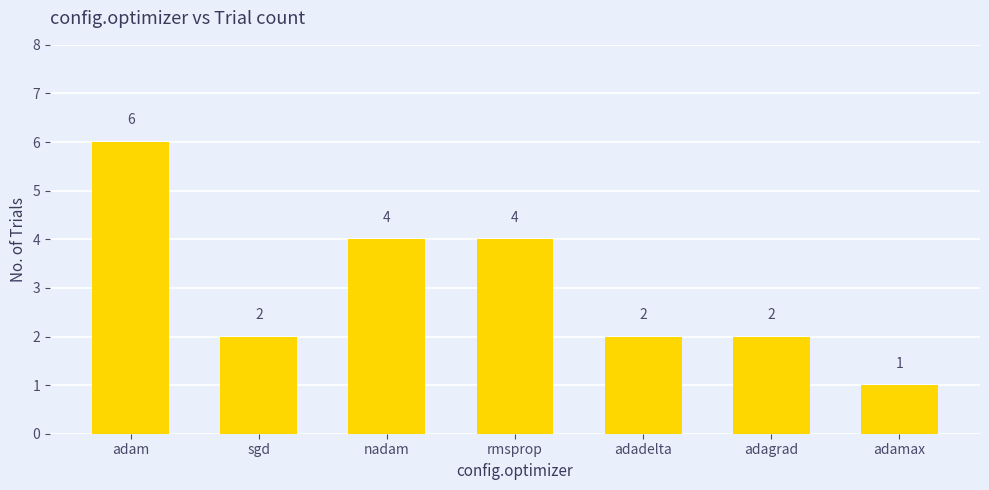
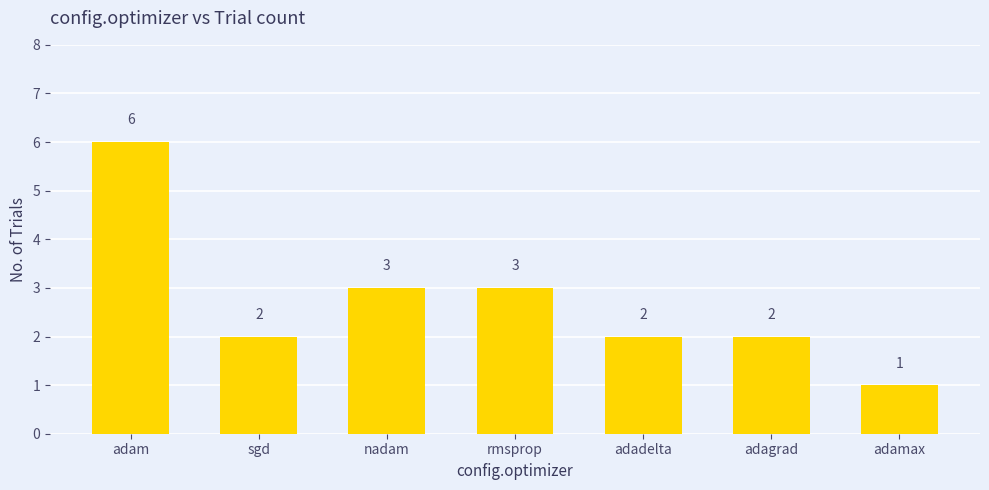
nadam: 4 -> 3
rmsprop: 4 -> 3
